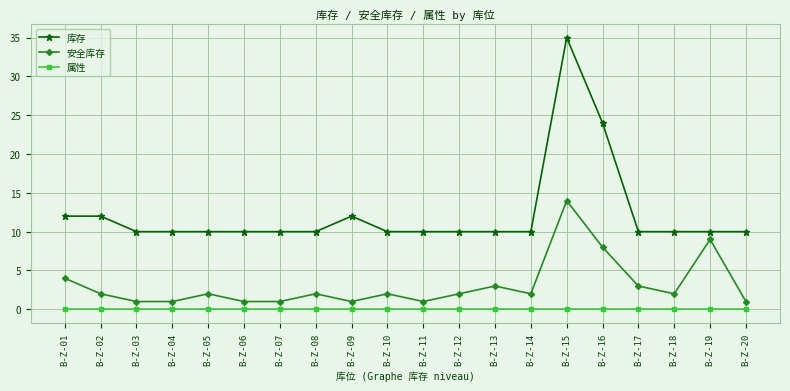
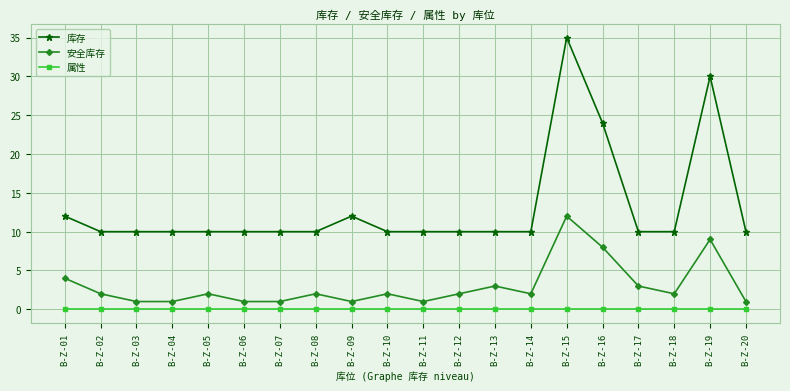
库存, B-Z-02: 12 -> 10
安全库存, B-Z-15: 14 -> 12
库存, B-Z-19: 10 -> 30
